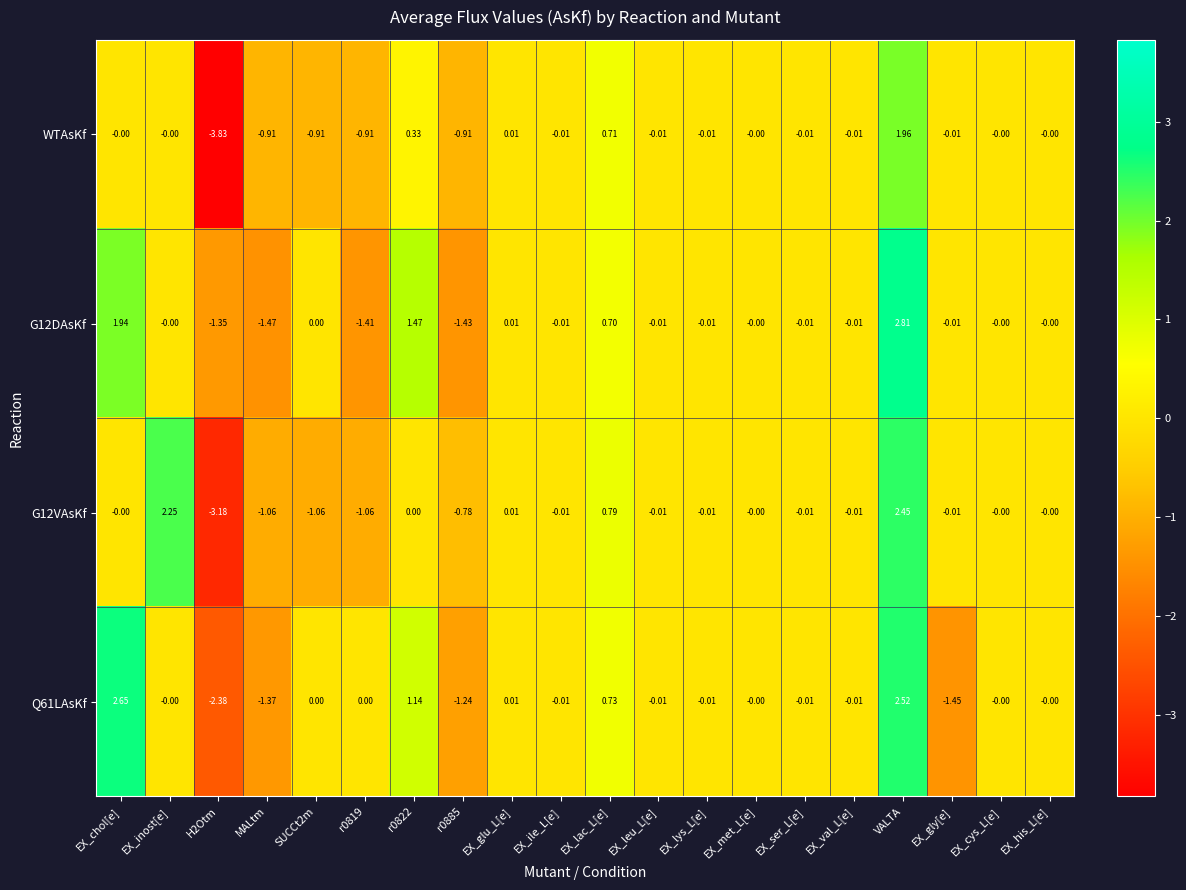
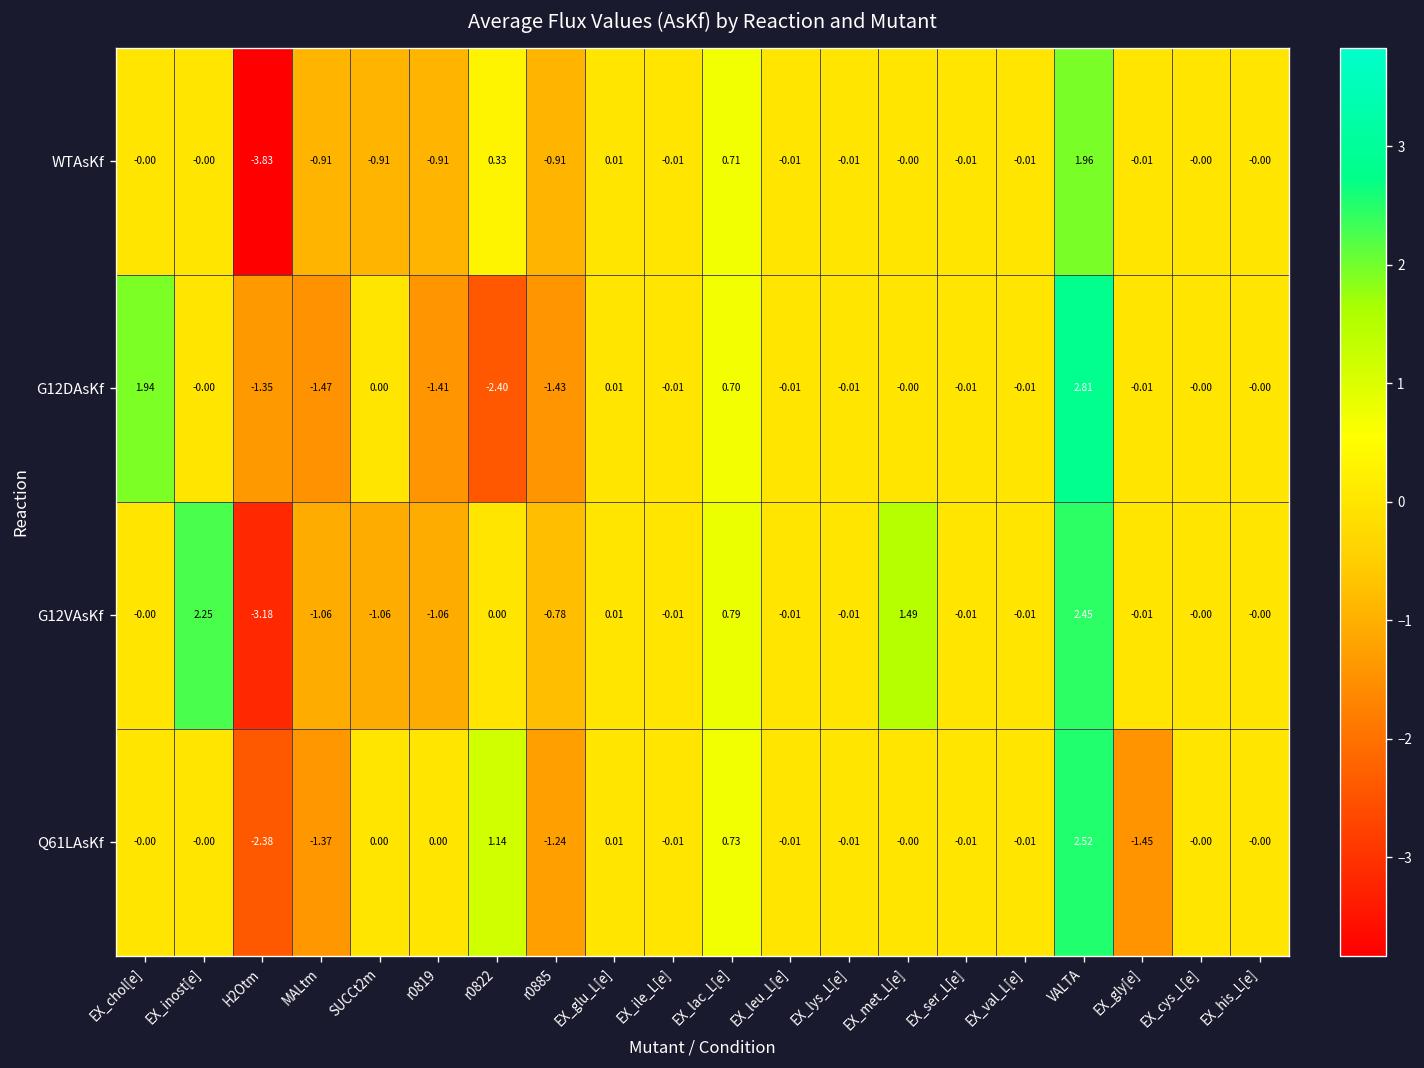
G12DAsKf, r0822: 1.47 -> -2.40
G12VAsKf, EX_met_L[e]: -0.00 -> 1.49
Q61LAsKf, EX_chol[e]: 2.65 -> -0.00
